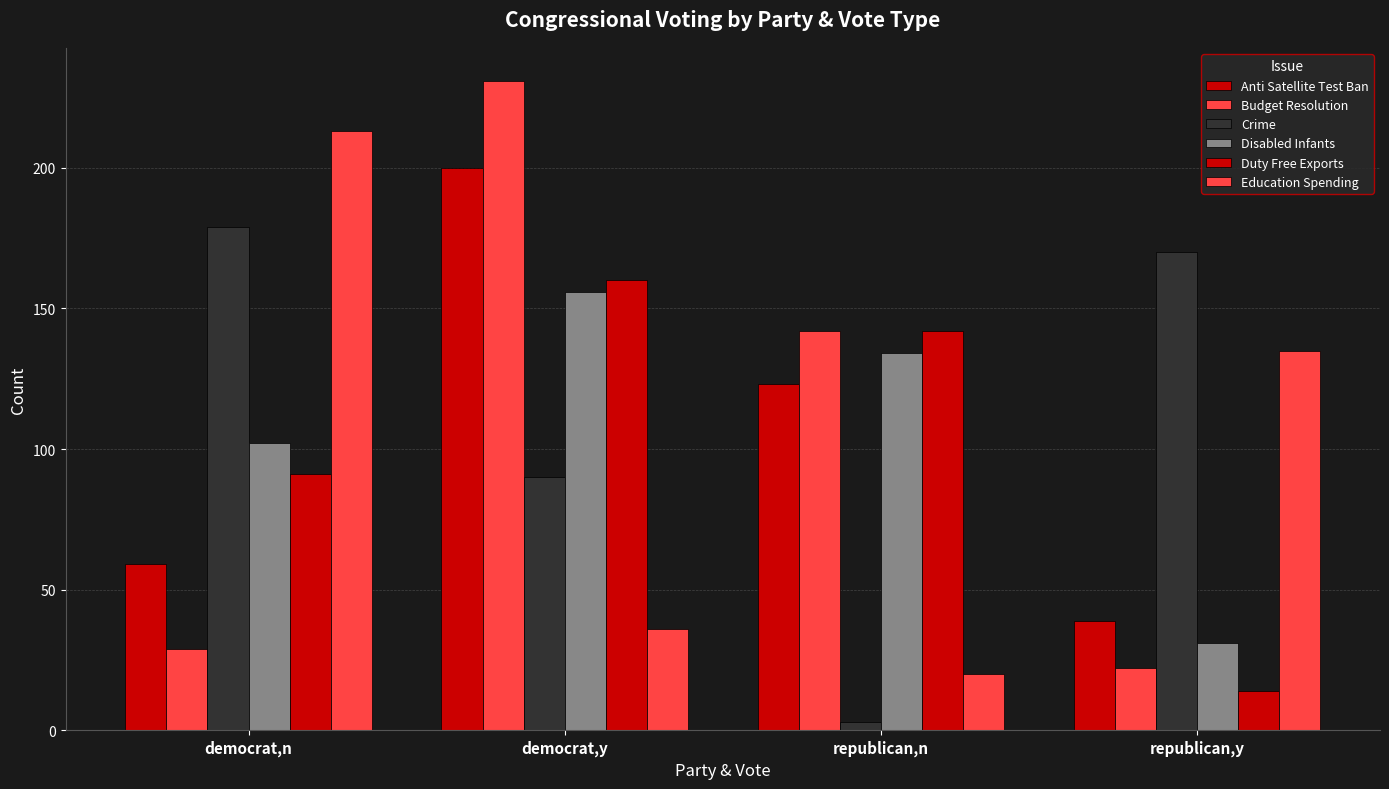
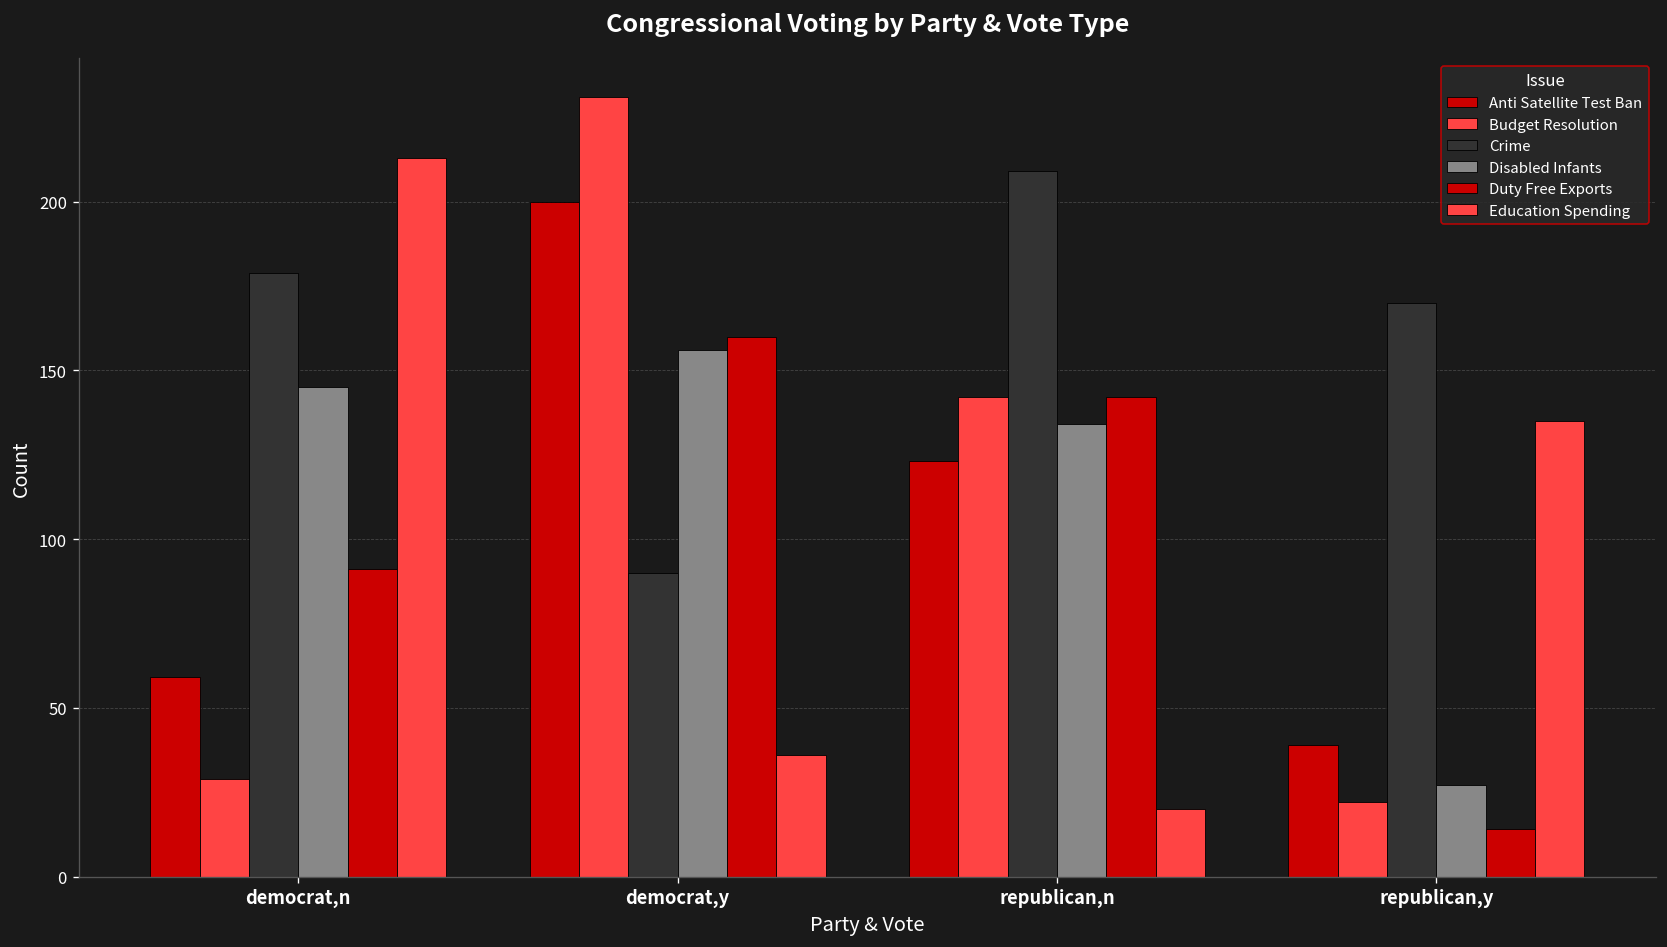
Disabled Infants, democrat,n: 102 -> 145
Crime, republican,n: 3 -> 209
Disabled Infants, republican,y: 31 -> 27
